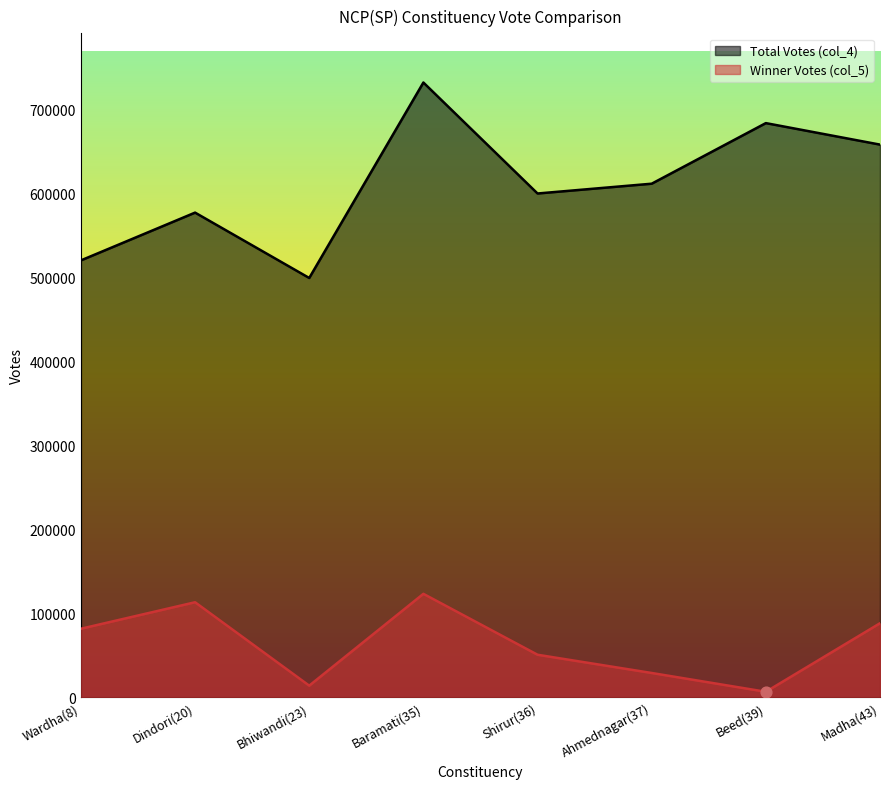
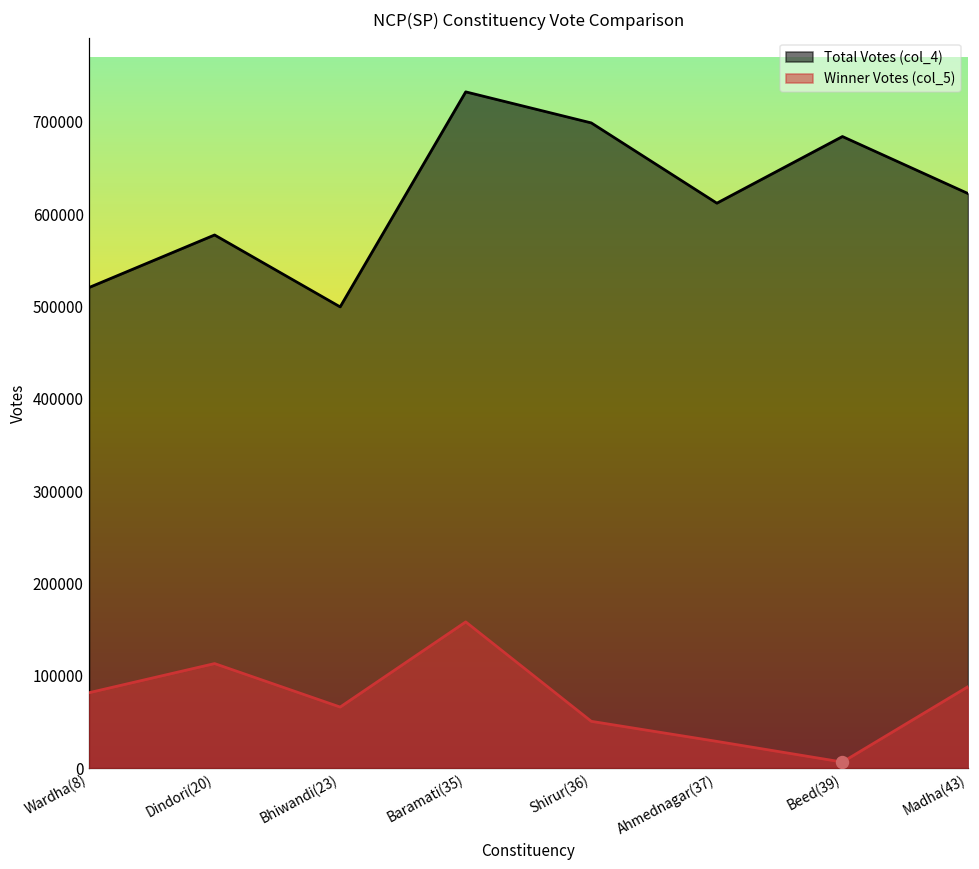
Winner Votes (col_5), Bhiwandi(23): 10000 -> 70000
Winner Votes (col_5), Baramati(35): 120000 -> 160000
Total Votes (col_4), Shirur(36): 600000 -> 700000
Total Votes (col_4), Madha(43): 660000 -> 620000
